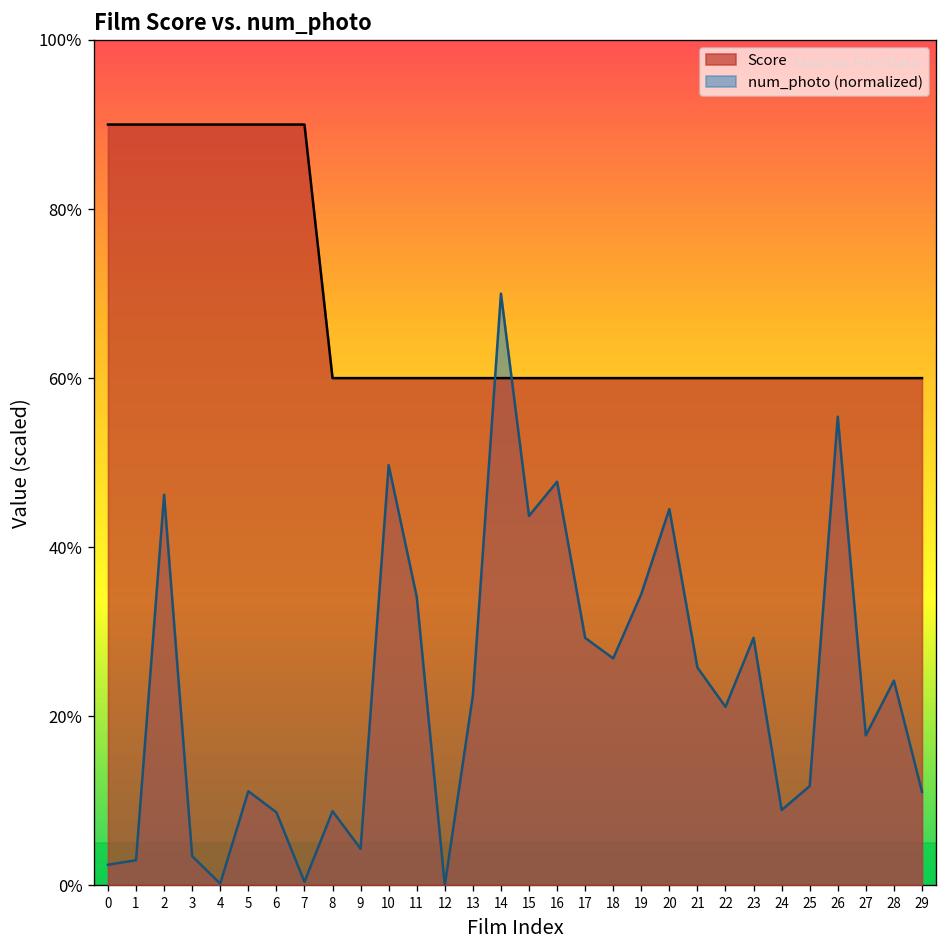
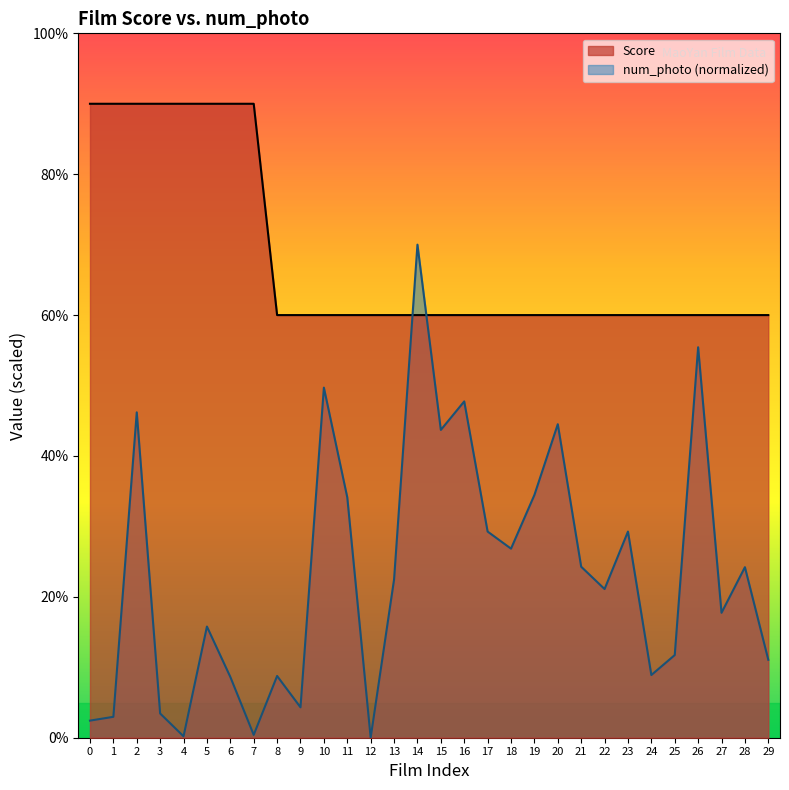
num_photo (normalized), 5: 11% -> 16%
num_photo (normalized), 21: 26% -> 24%
